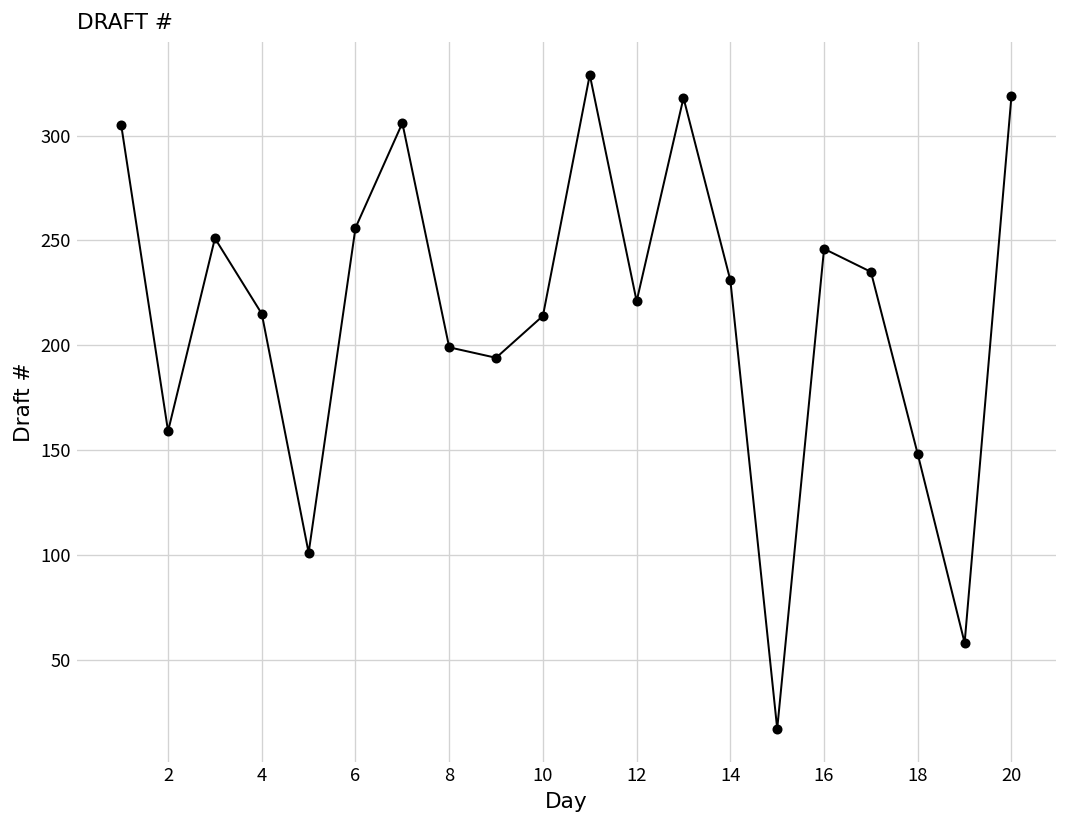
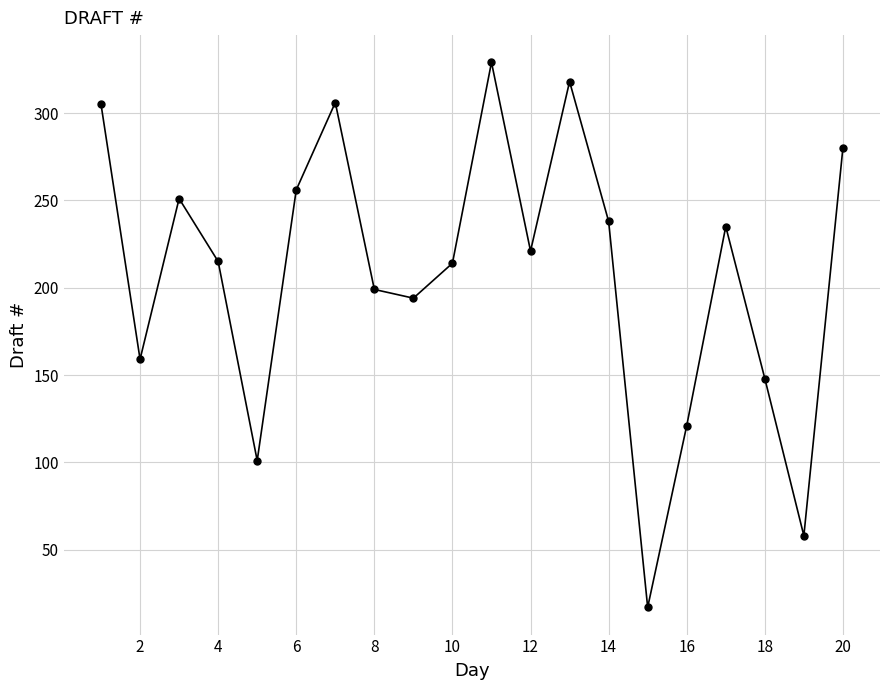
14: 231 -> 238
16: 246 -> 121
20: 319 -> 280
